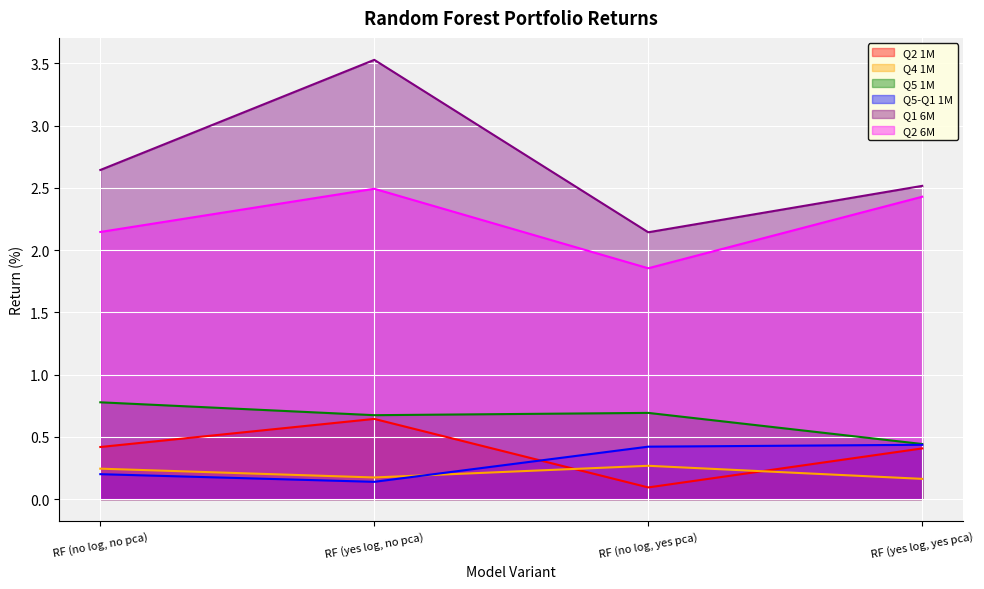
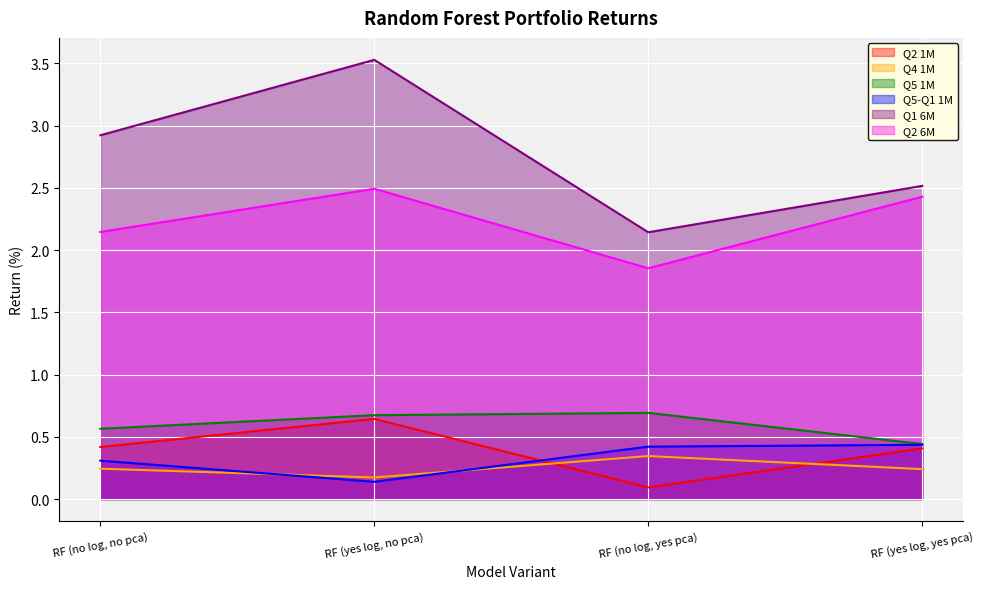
Q5 1M, RF (no log, no pca): 0.78 -> 0.56
Q5-Q1 1M, RF (no log, no pca): 0.20 -> 0.31
Q1 6M, RF (no log, no pca): 2.64 -> 2.92
Q4 1M, RF (no log, yes pca): 0.27 -> 0.35
Q4 1M, RF (yes log, yes pca): 0.16 -> 0.24
